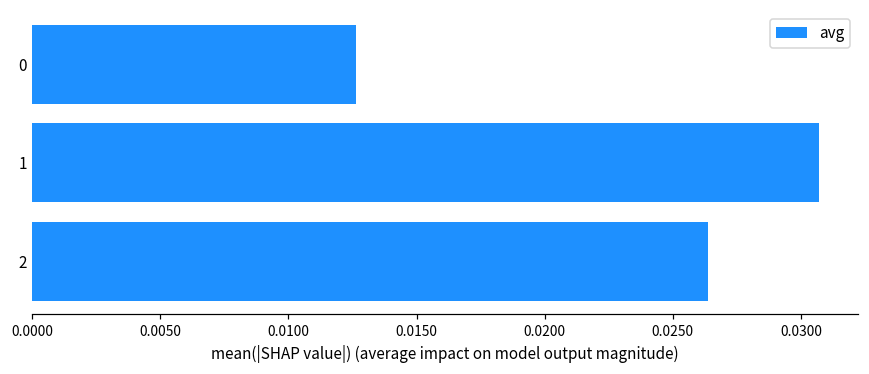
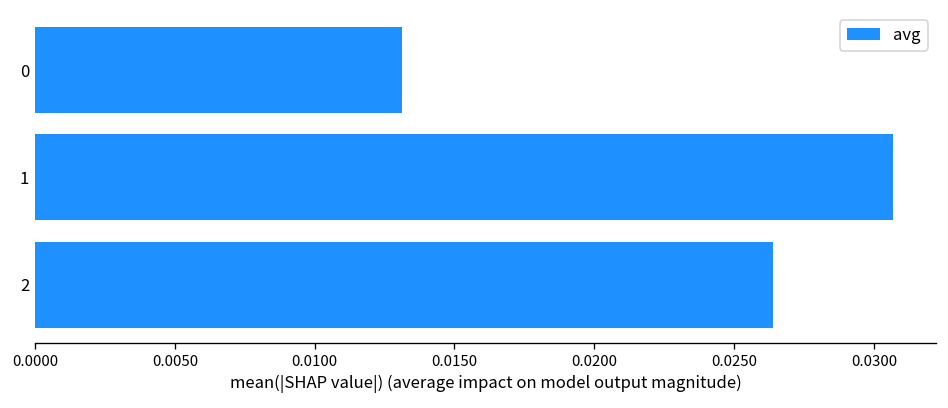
0: 0.0126 -> 0.0131
